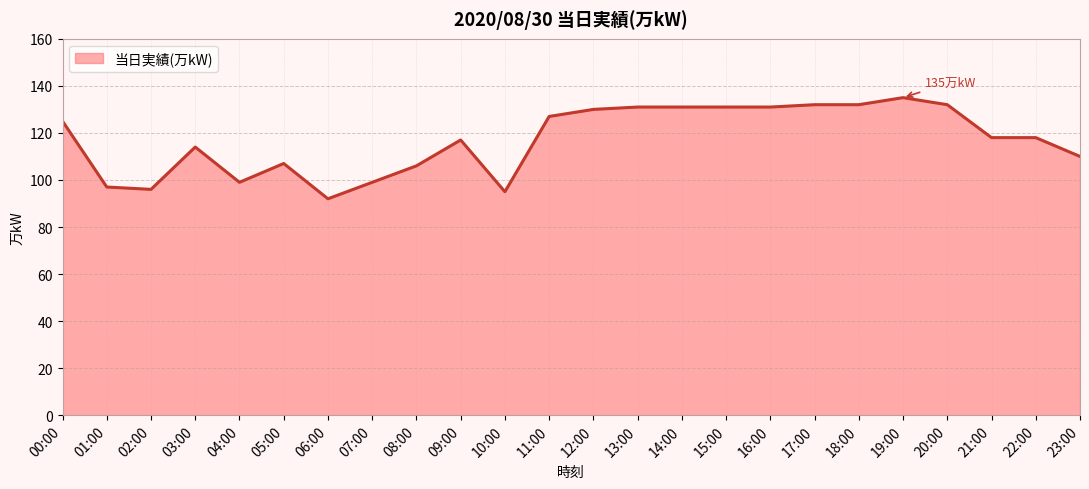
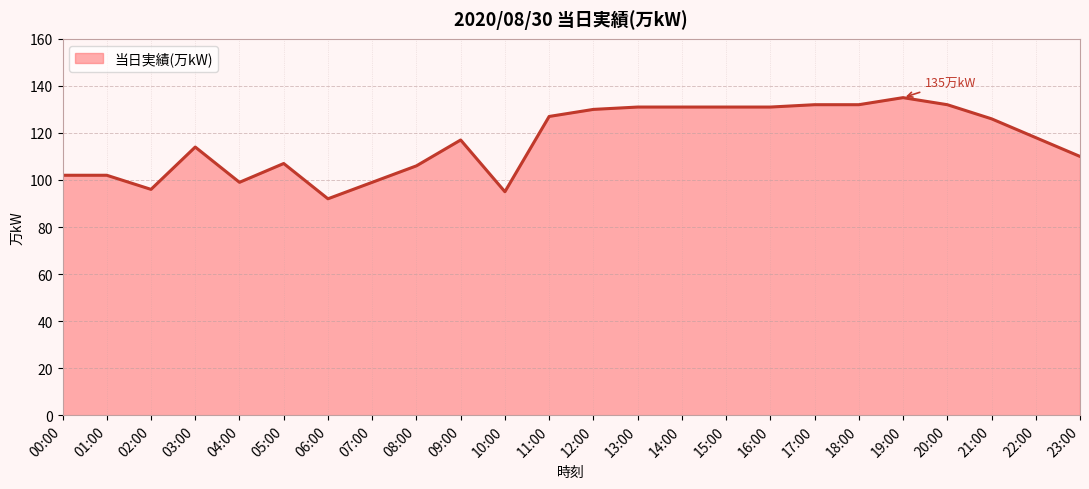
00:00: 125 -> 102
01:00: 97 -> 102
21:00: 118 -> 126
